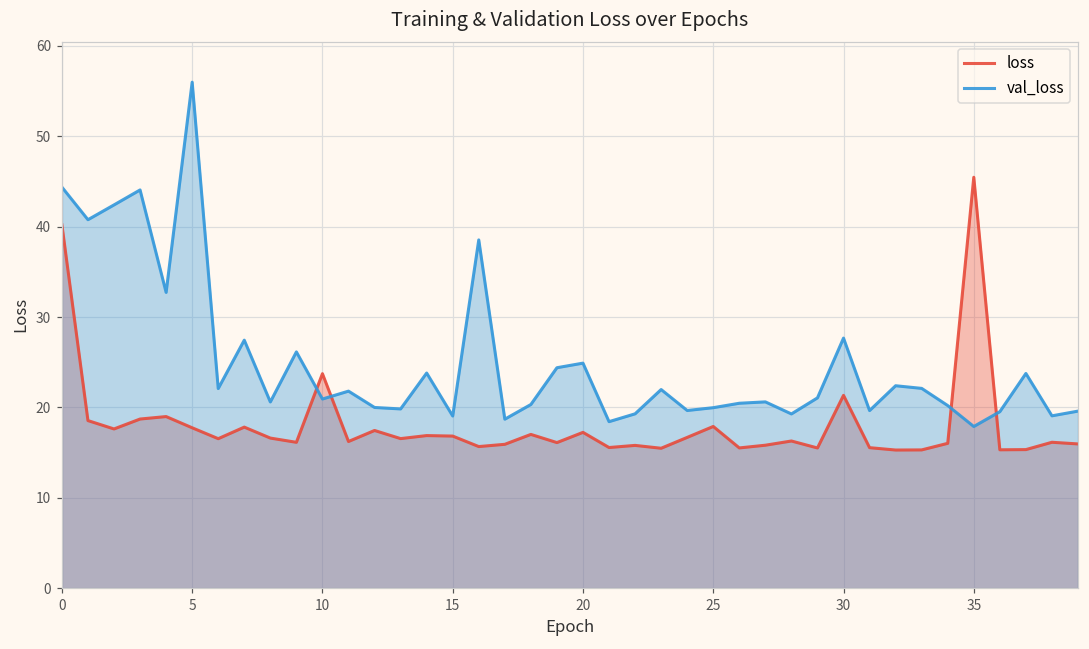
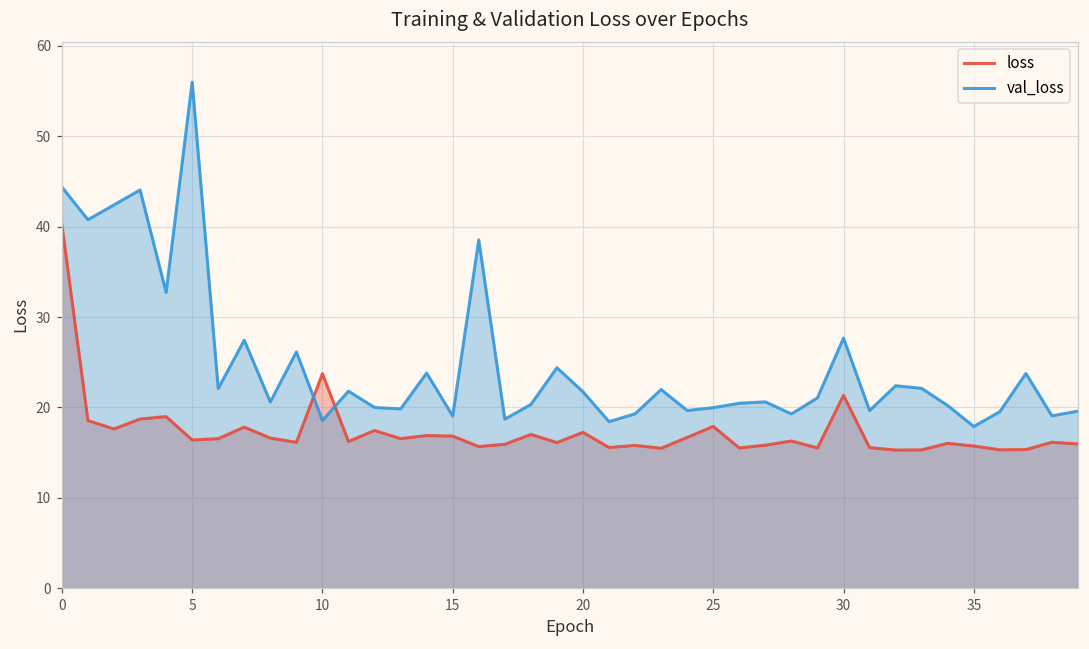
loss, 5: 18 -> 16
val_loss, 10: 21 -> 19
val_loss, 20: 25 -> 22
loss, 35: 45 -> 16
